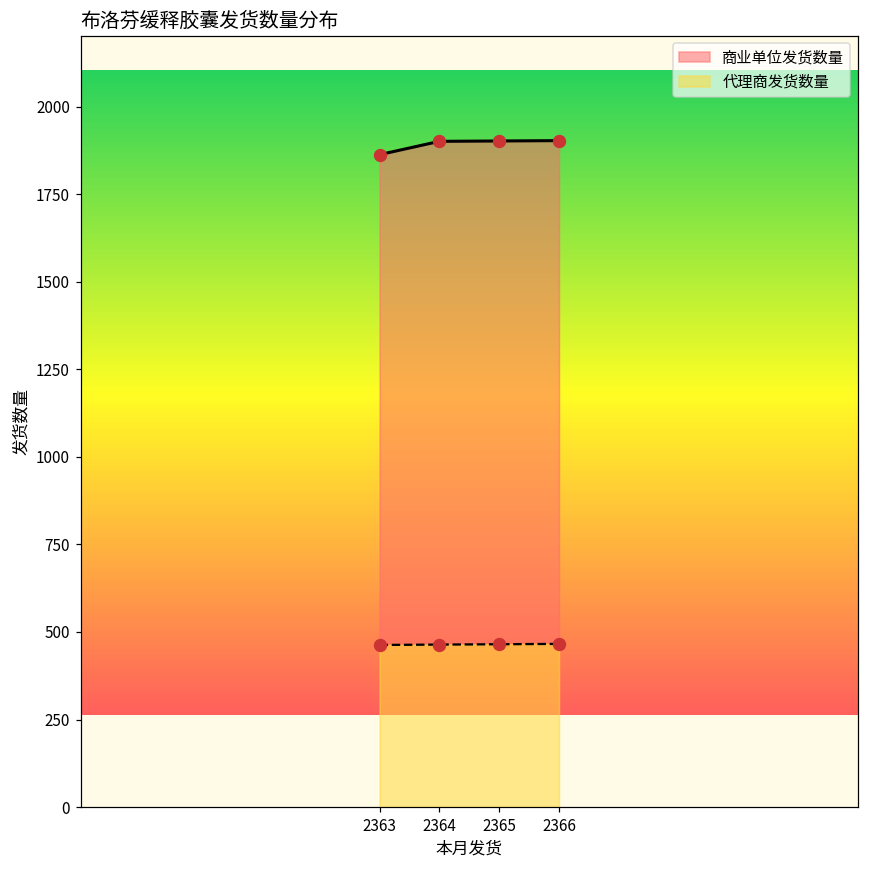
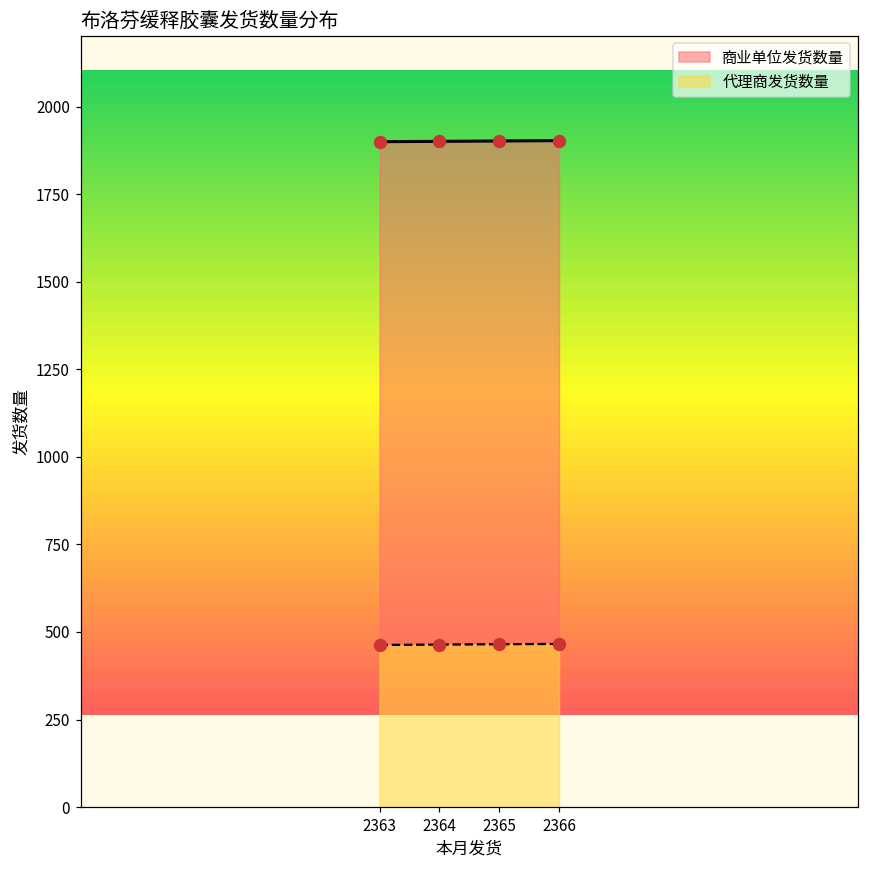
商业单位发货数量, 2363: 1860 -> 1900
